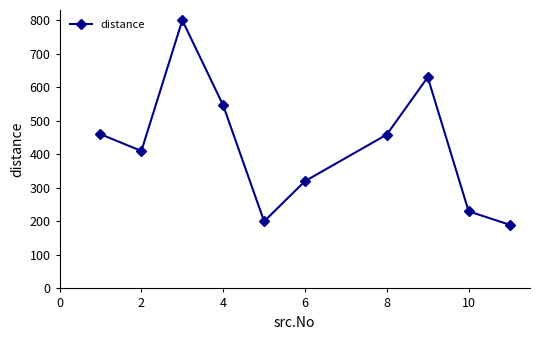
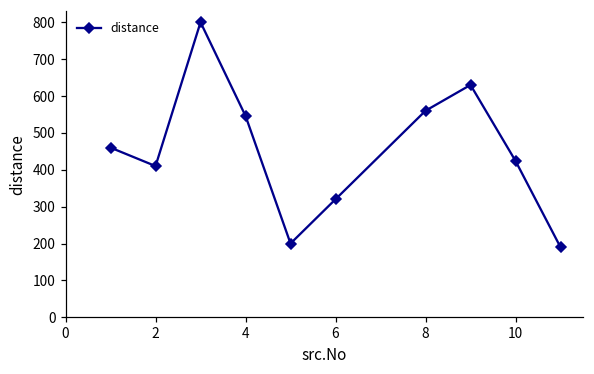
8: 460 -> 560
10: 230 -> 420
